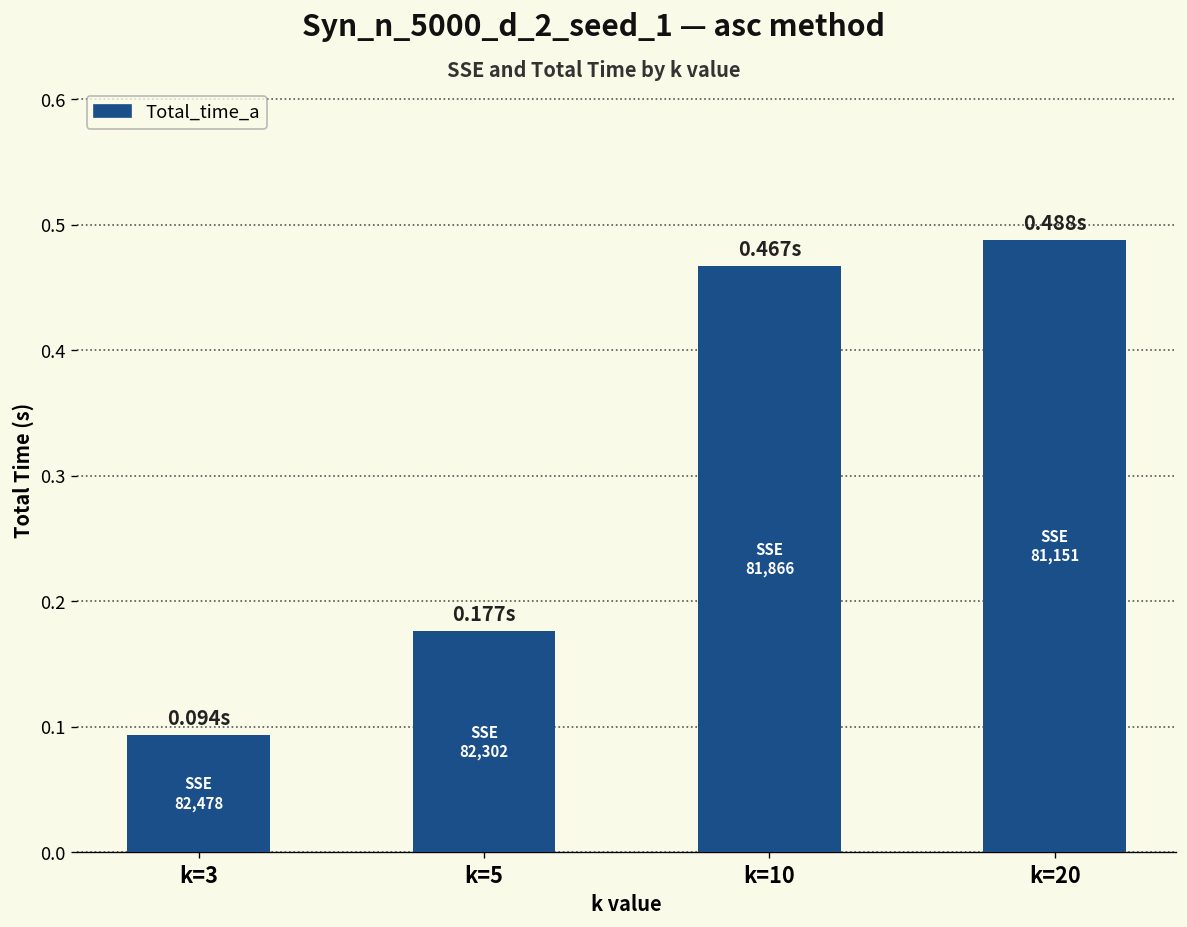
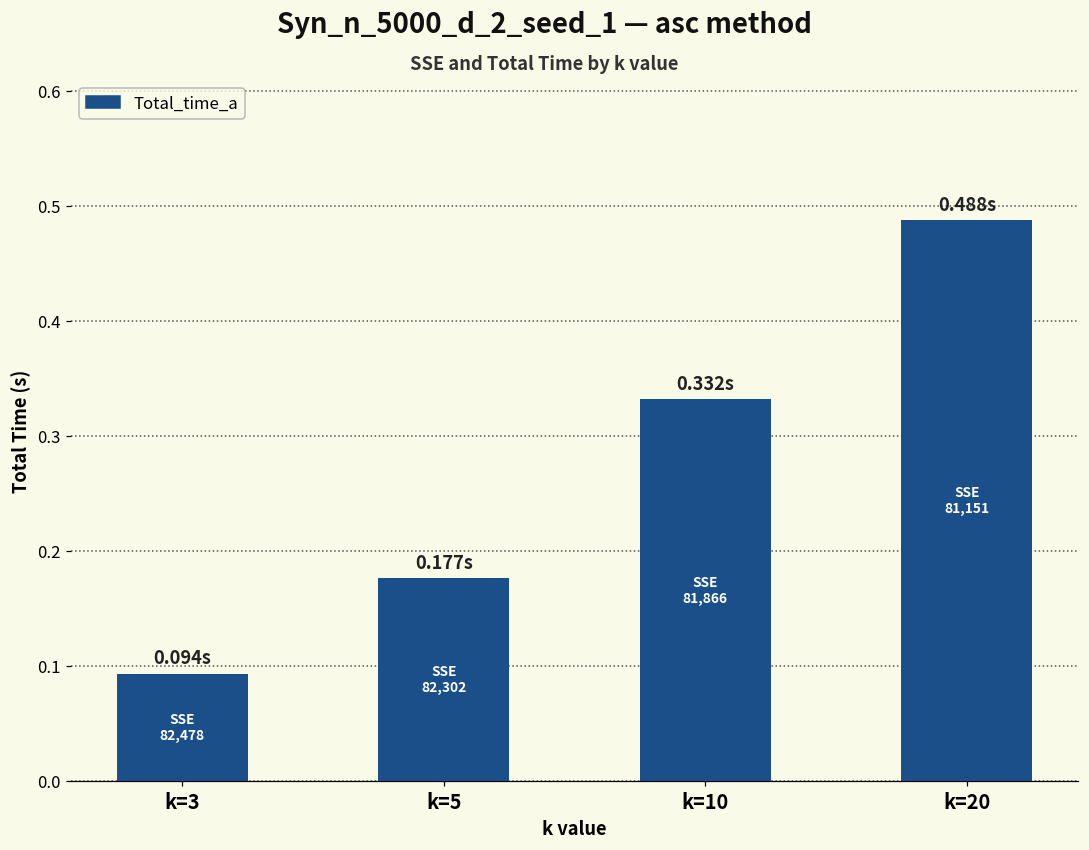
k=10: 0.467s -> 0.332s
